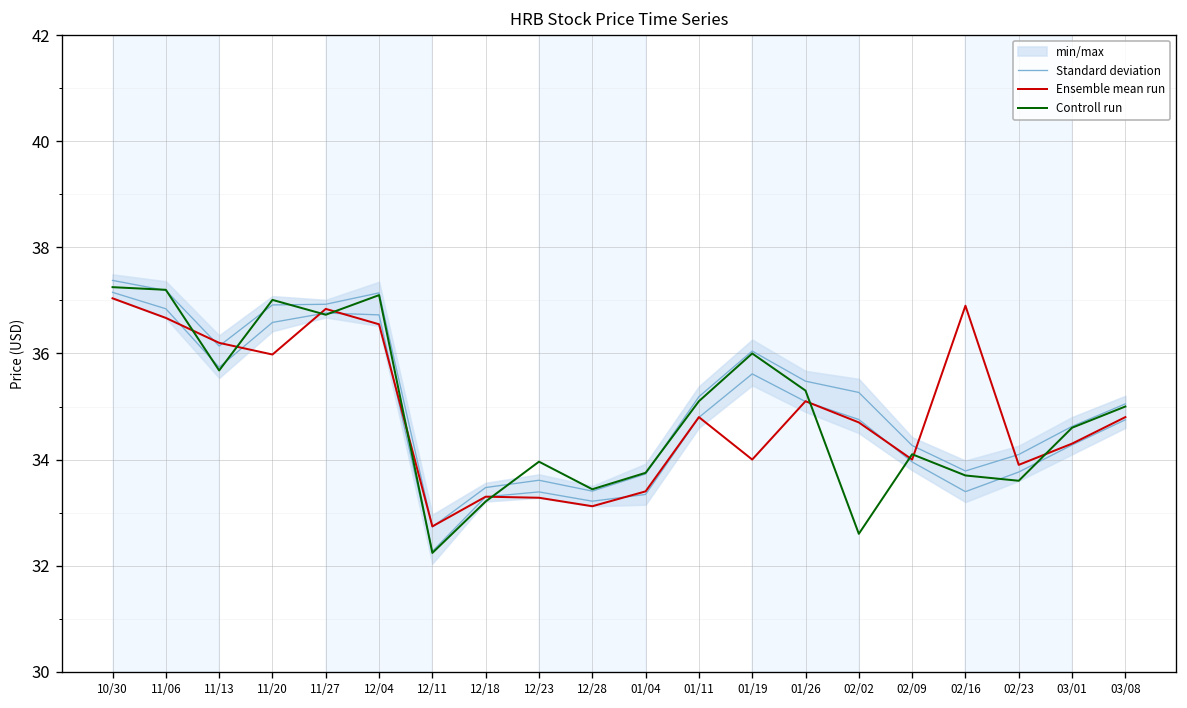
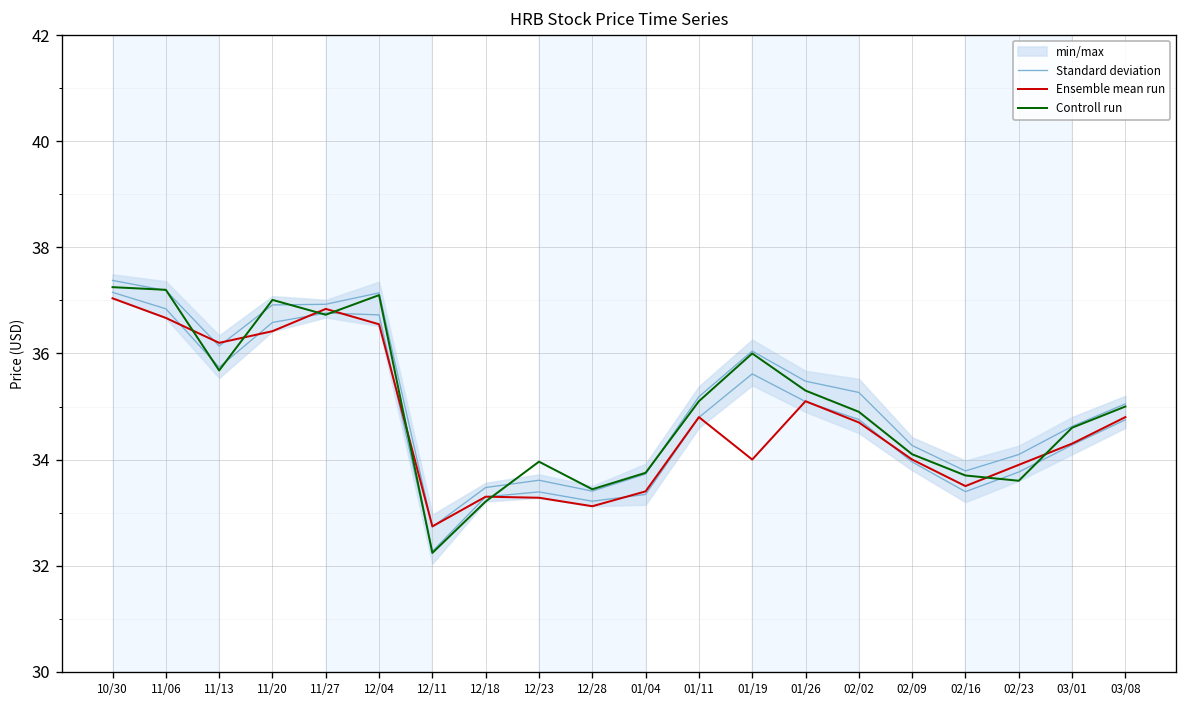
Ensemble mean run, 11/20: 36.0 -> 36.4
Controll run, 02/02: 32.6 -> 34.9
Ensemble mean run, 02/16: 36.9 -> 33.5
